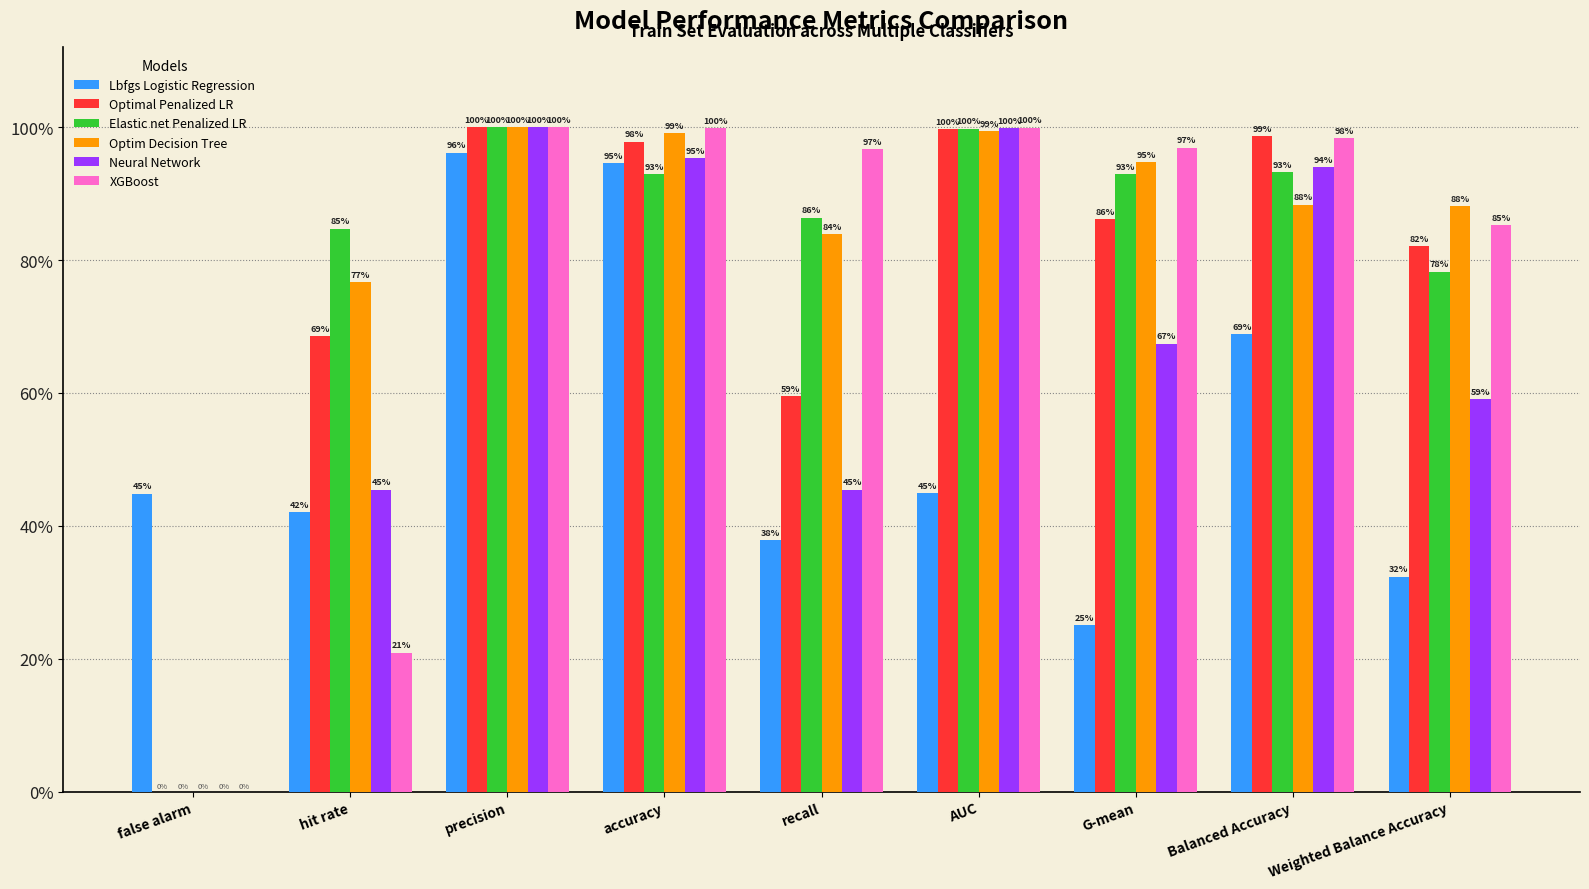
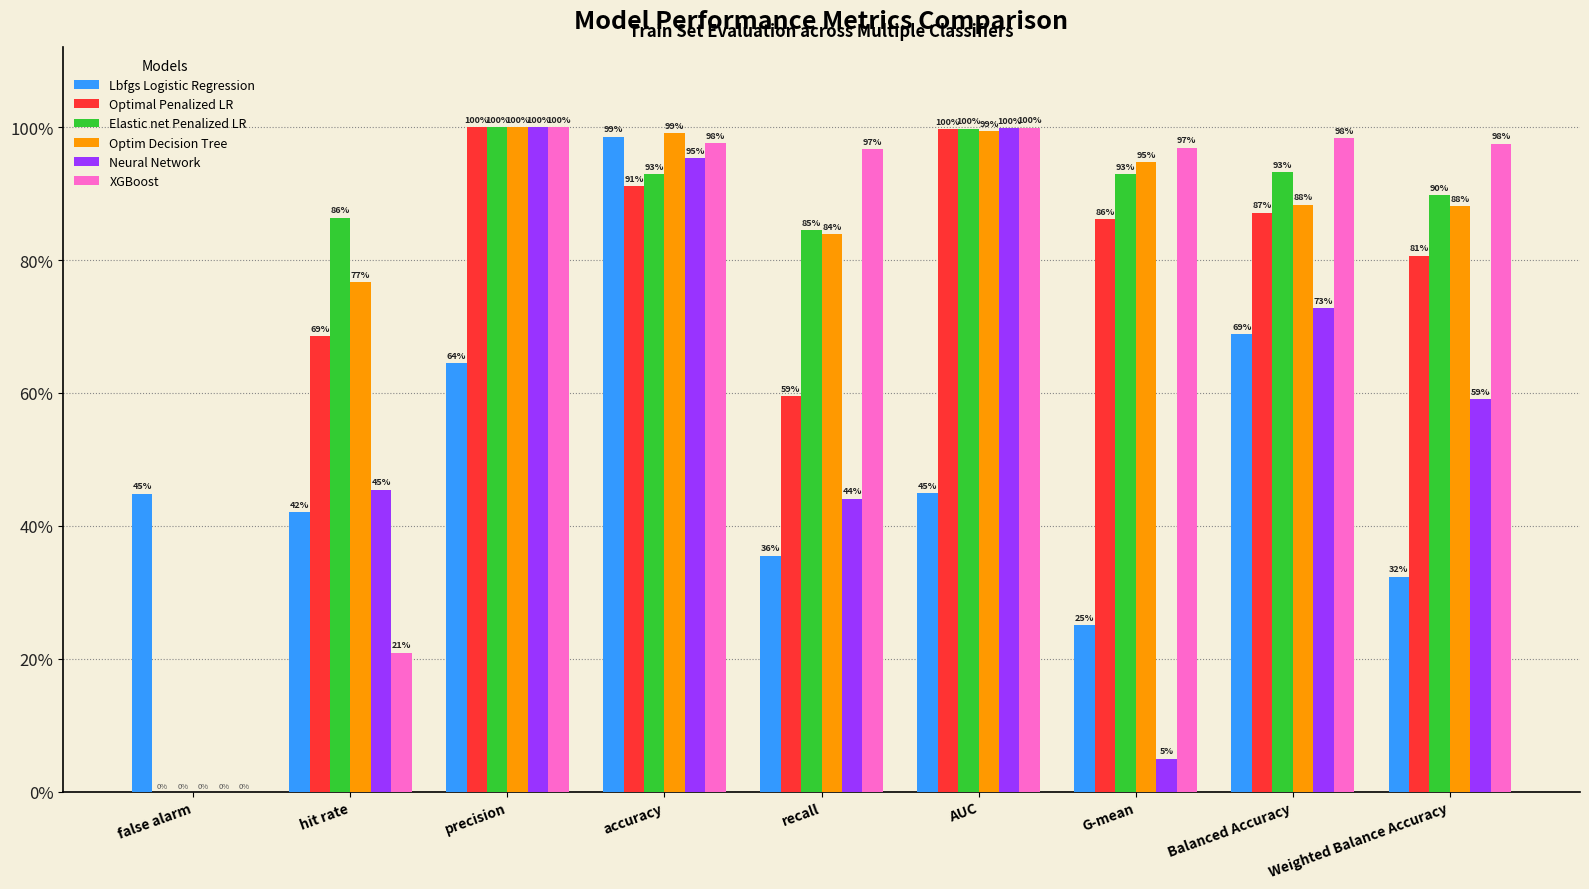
Elastic net Penalized LR, hit rate: 85% -> 86%
Lbfgs Logistic Regression, precision: 96% -> 64%
Lbfgs Logistic Regression, accuracy: 95% -> 99%
Optimal Penalized LR, accuracy: 98% -> 91%
XGBoost, accuracy: 100% -> 98%
Lbfgs Logistic Regression, recall: 38% -> 36%
Elastic net Penalized LR, recall: 86% -> 85%
Neural Network, recall: 45% -> 44%
Neural Network, G-mean: 67% -> 5%
Optimal Penalized LR, Balanced Accuracy: 99% -> 87%
Neural Network, Balanced Accuracy: 94% -> 73%
Optimal Penalized LR, Weighted Balance Accuracy: 82% -> 81%
Elastic net Penalized LR, Weighted Balance Accuracy: 78% -> 90%
XGBoost, Weighted Balance Accuracy: 85% -> 98%
